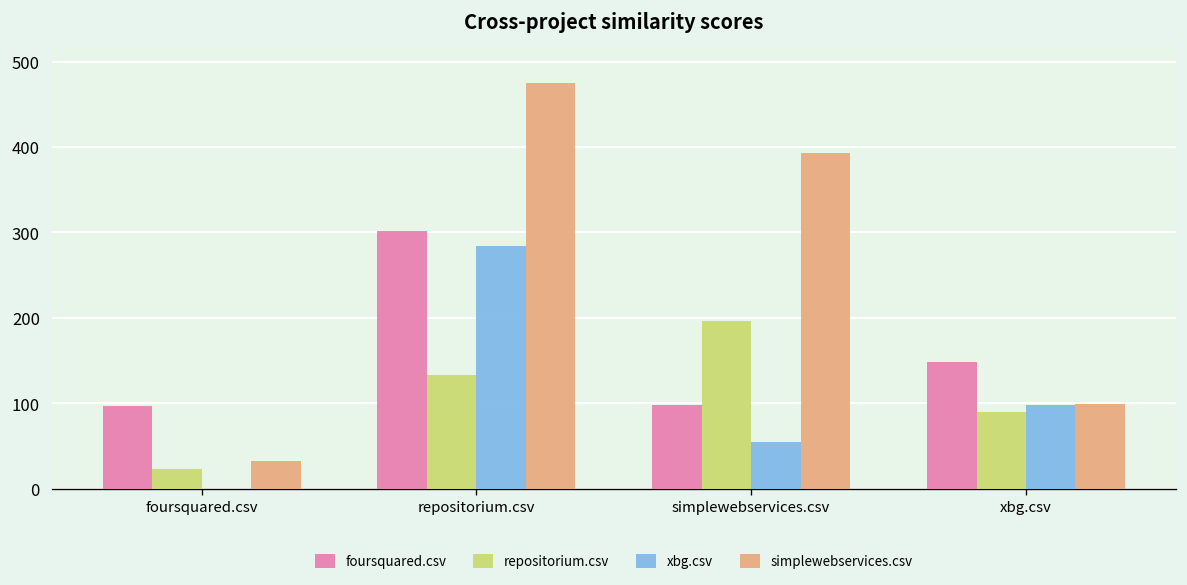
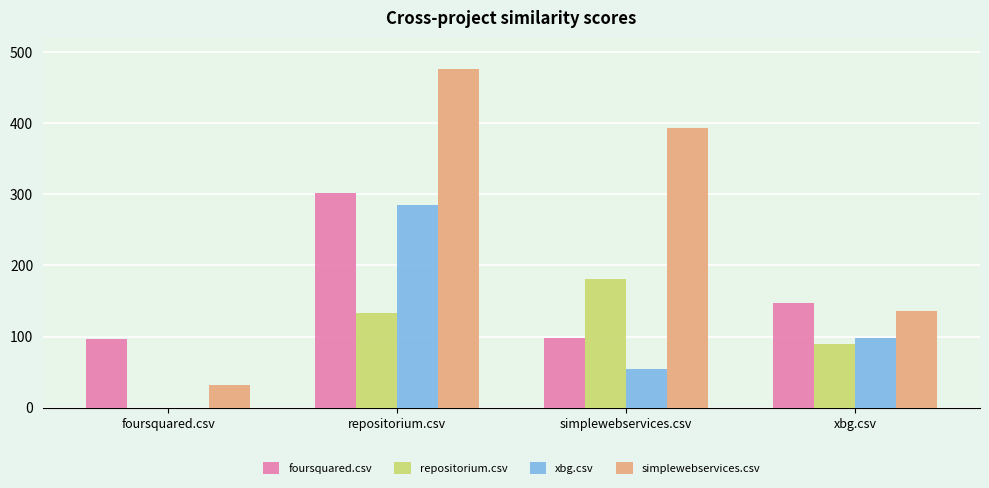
repositorium.csv, foursquared.csv: 20 -> 0
repositorium.csv, simplewebservices.csv: 200 -> 180
simplewebservices.csv, xbg.csv: 100 -> 140
